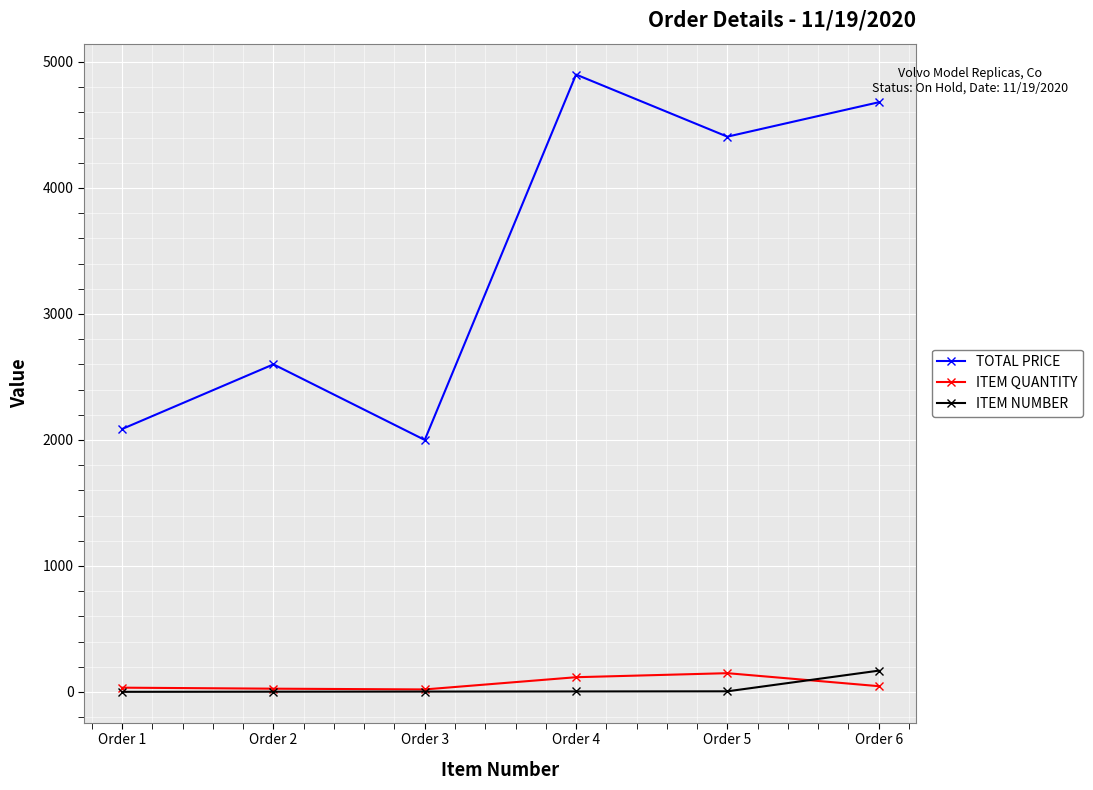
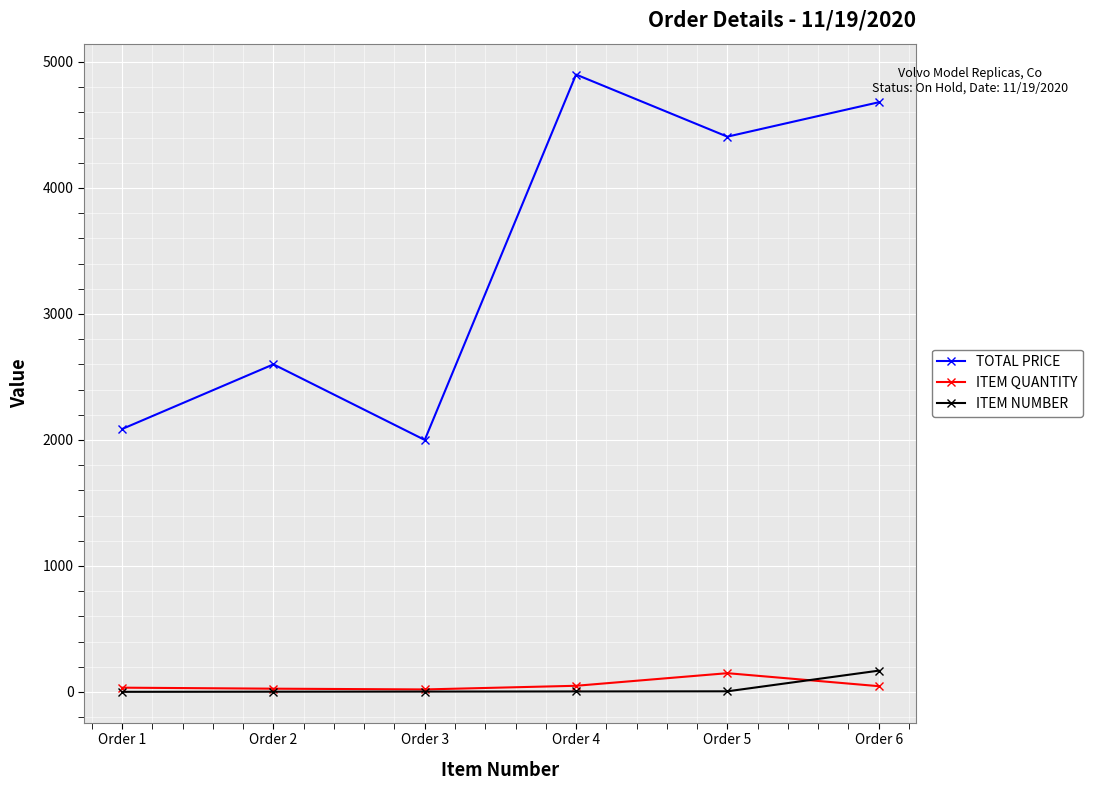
ITEM QUANTITY, Order 4: 120 -> 50
